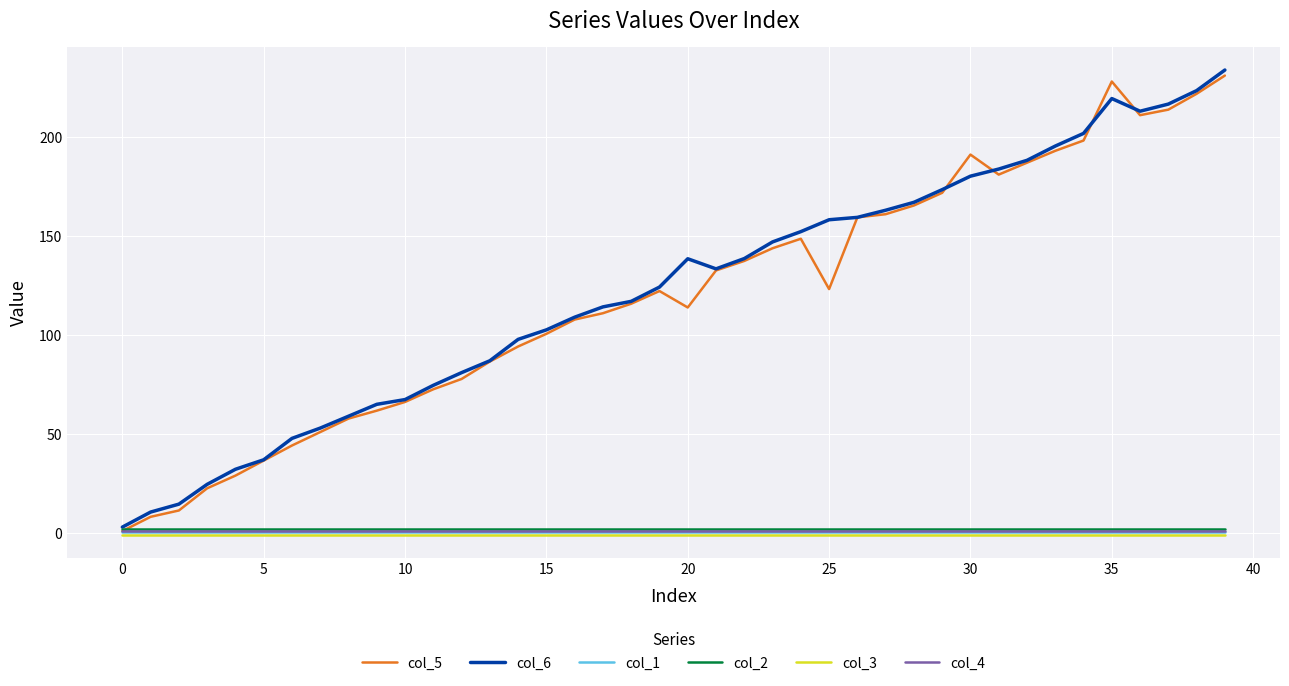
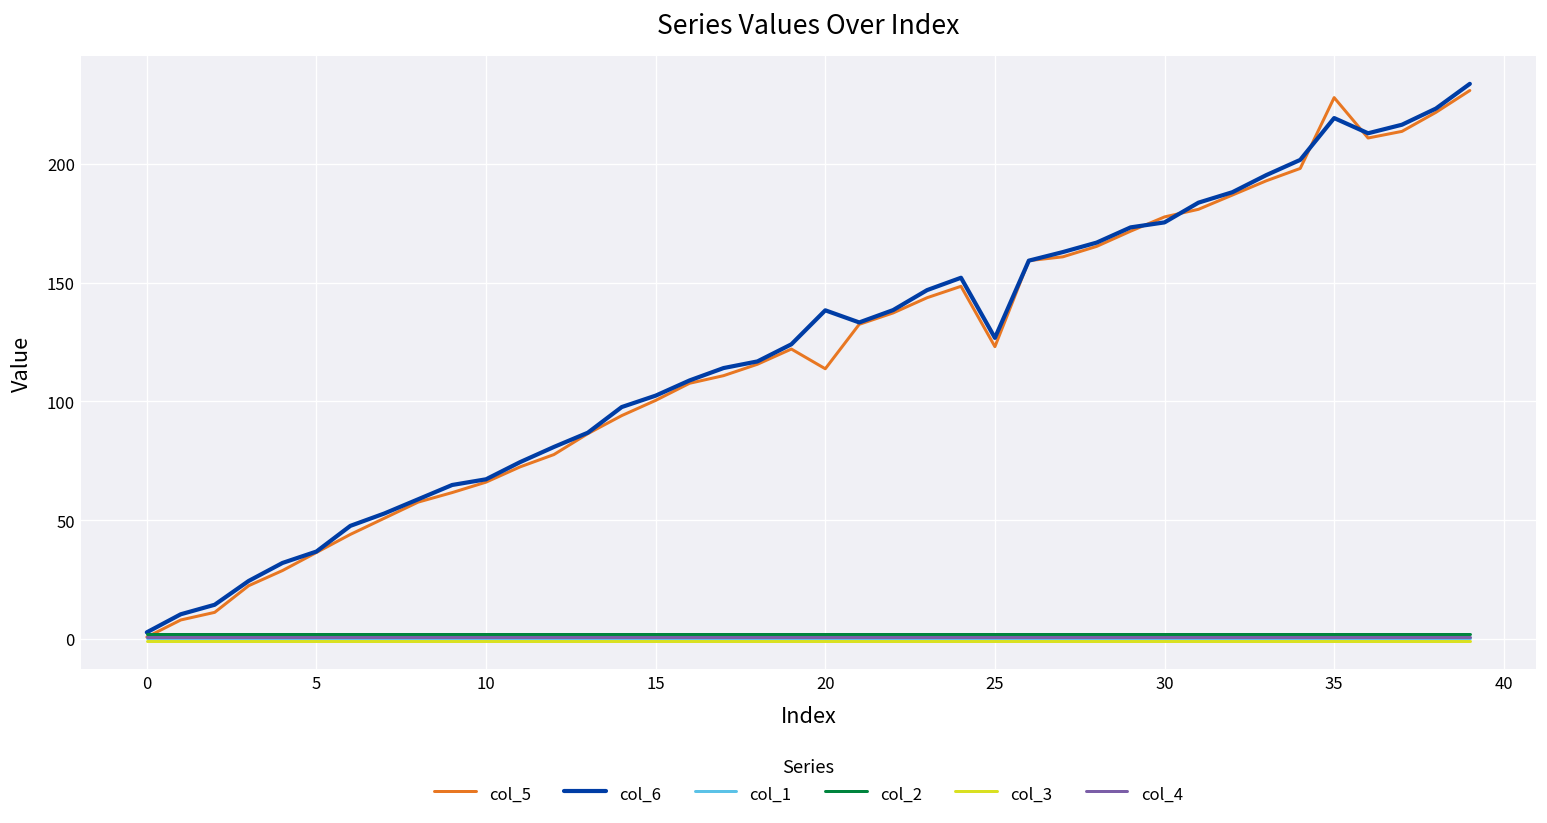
col_6, 25: 158 -> 127
col_5, 30: 191 -> 178
col_6, 30: 180 -> 175
